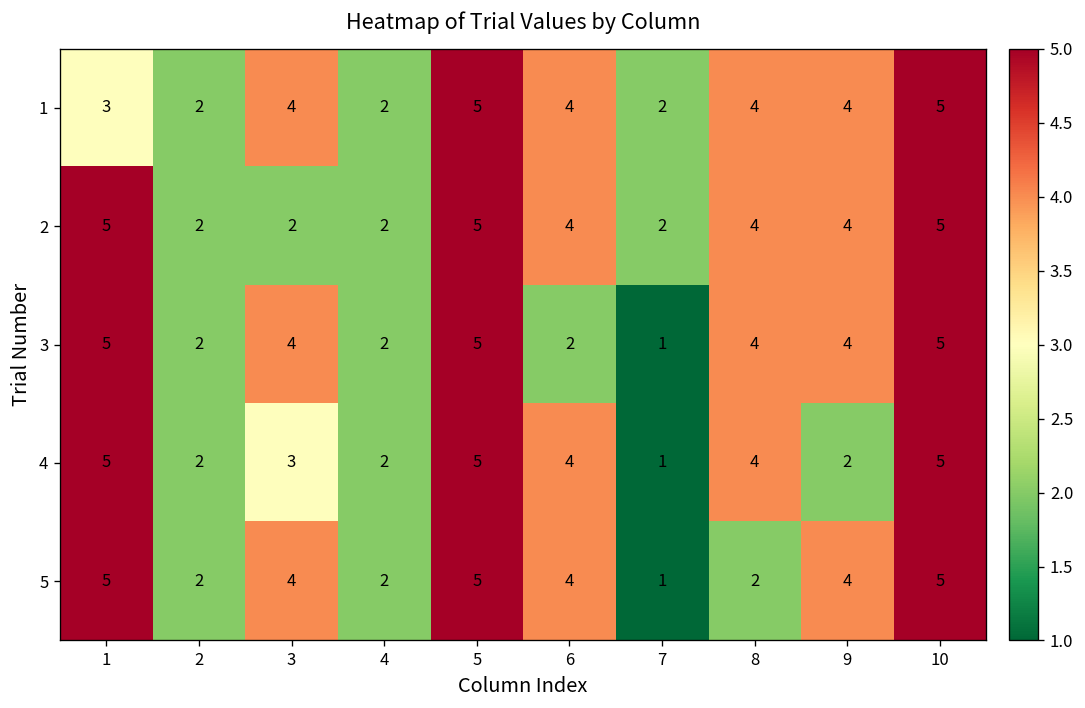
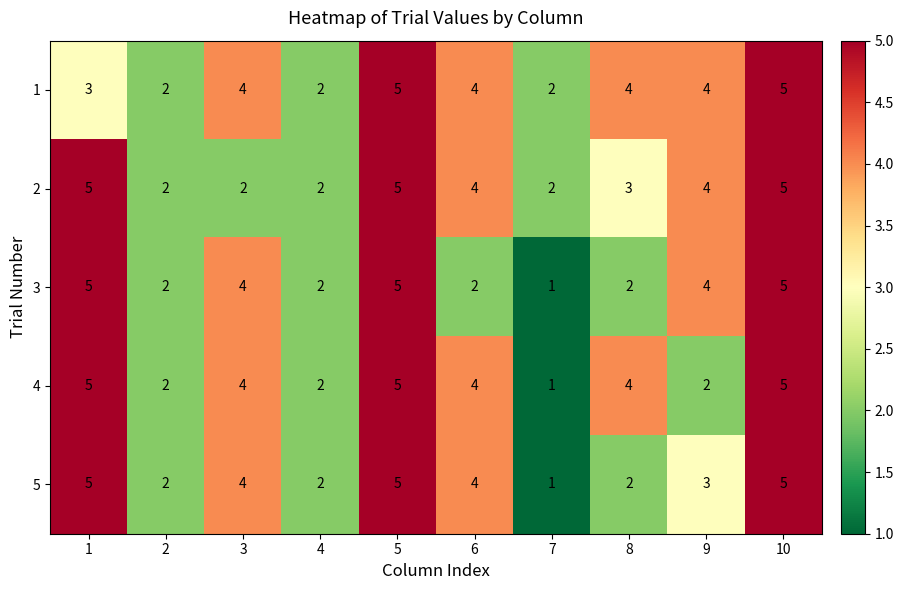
2, 8: 4 -> 3
3, 8: 4 -> 2
4, 3: 3 -> 4
5, 9: 4 -> 3
